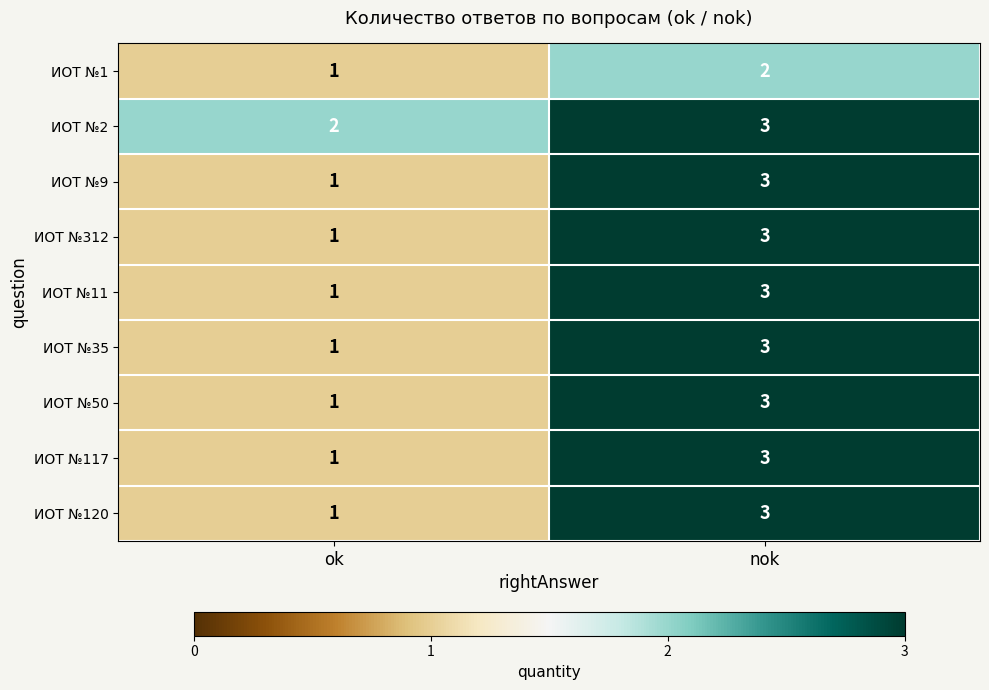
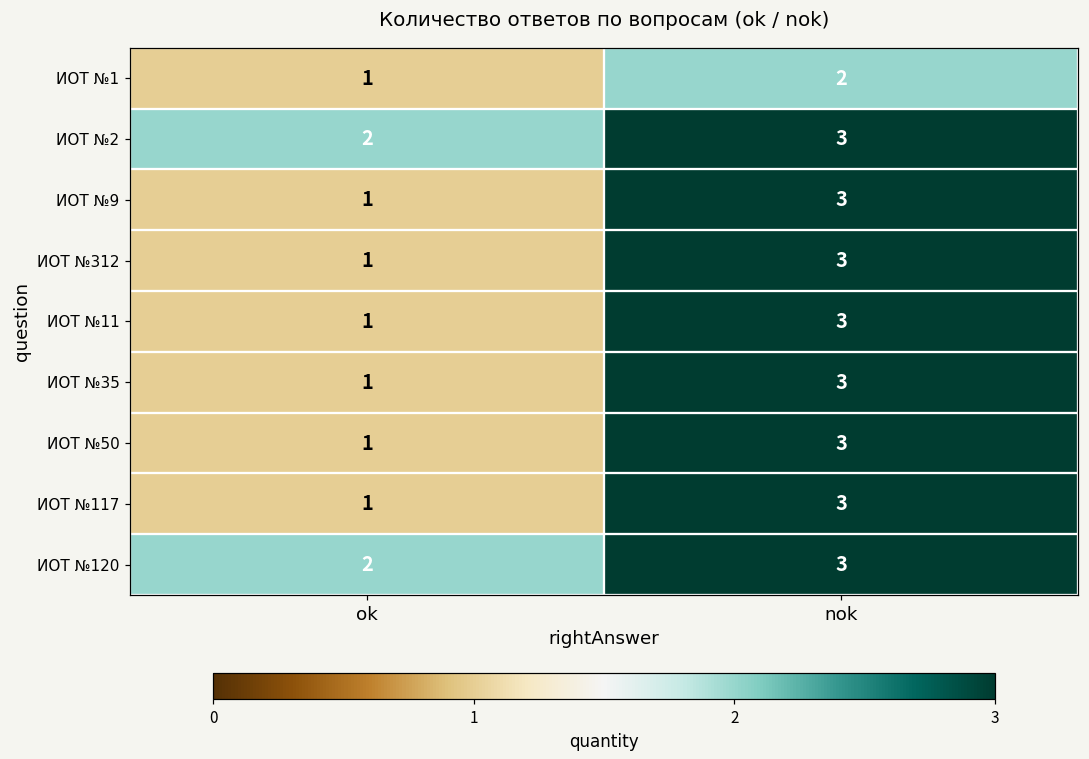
ИОТ №120, ok: 1 -> 2
